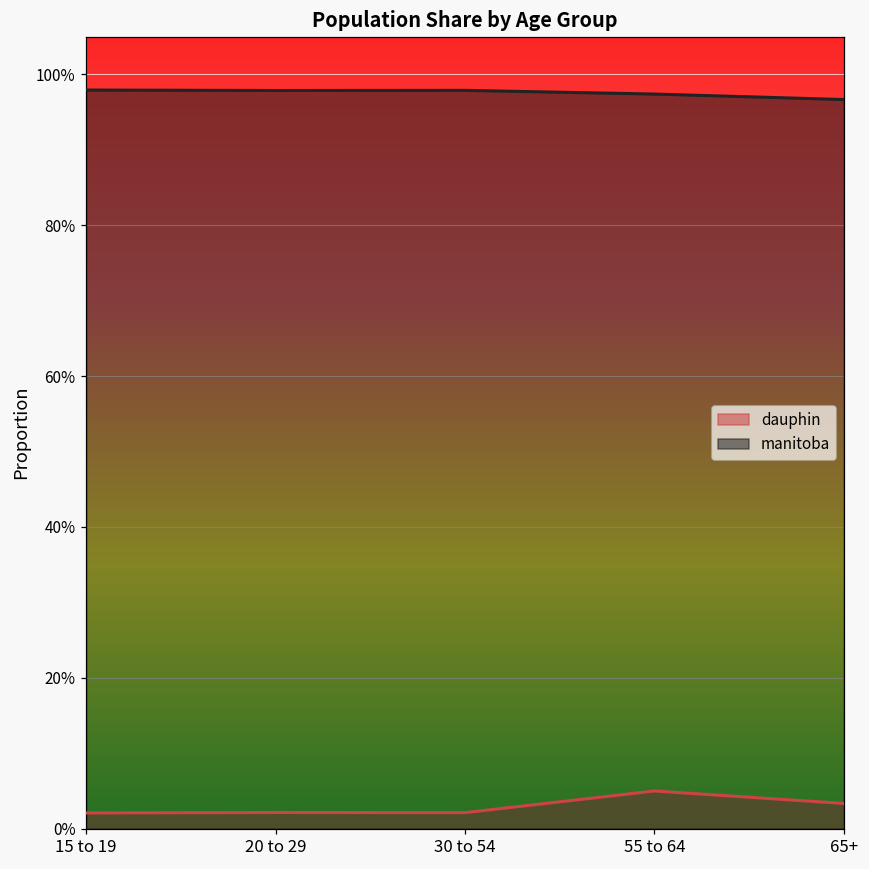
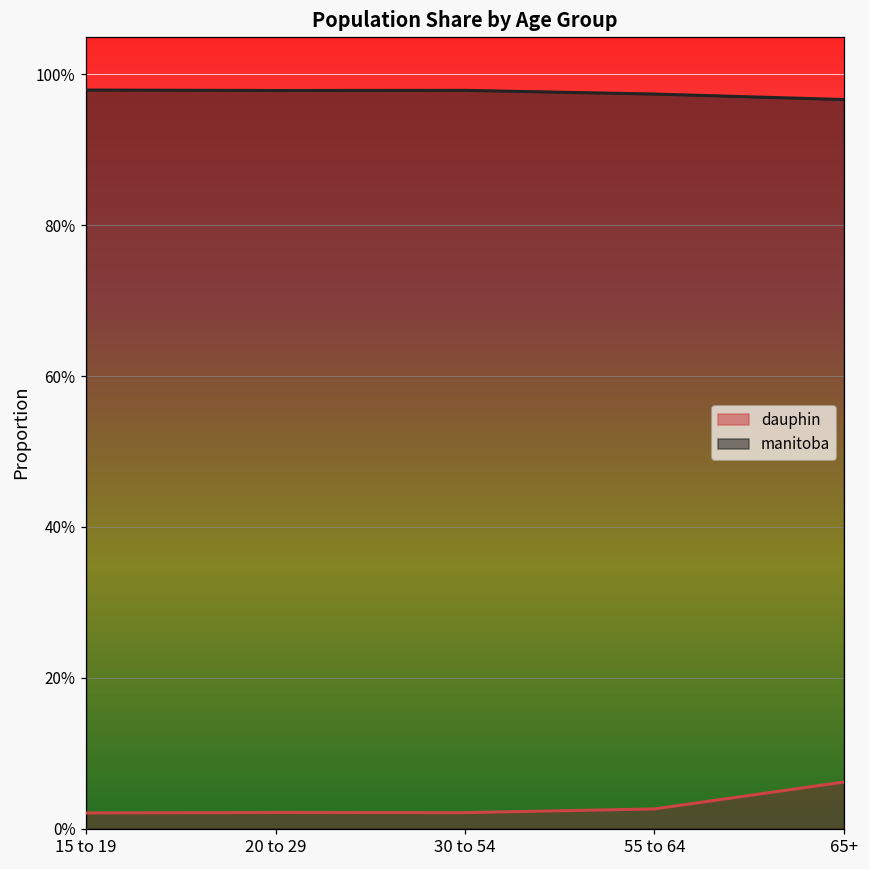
dauphin, 55 to 64: 5% -> 3%
dauphin, 65+: 3% -> 6%
